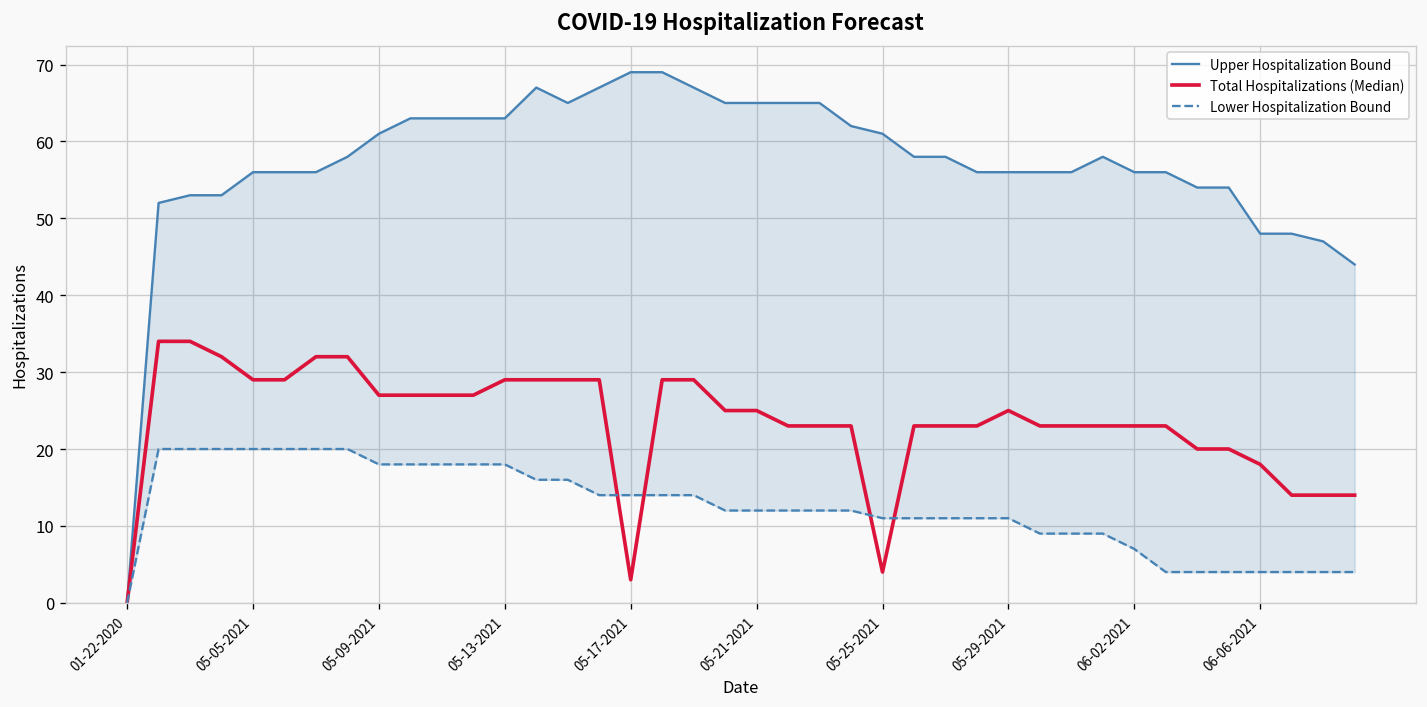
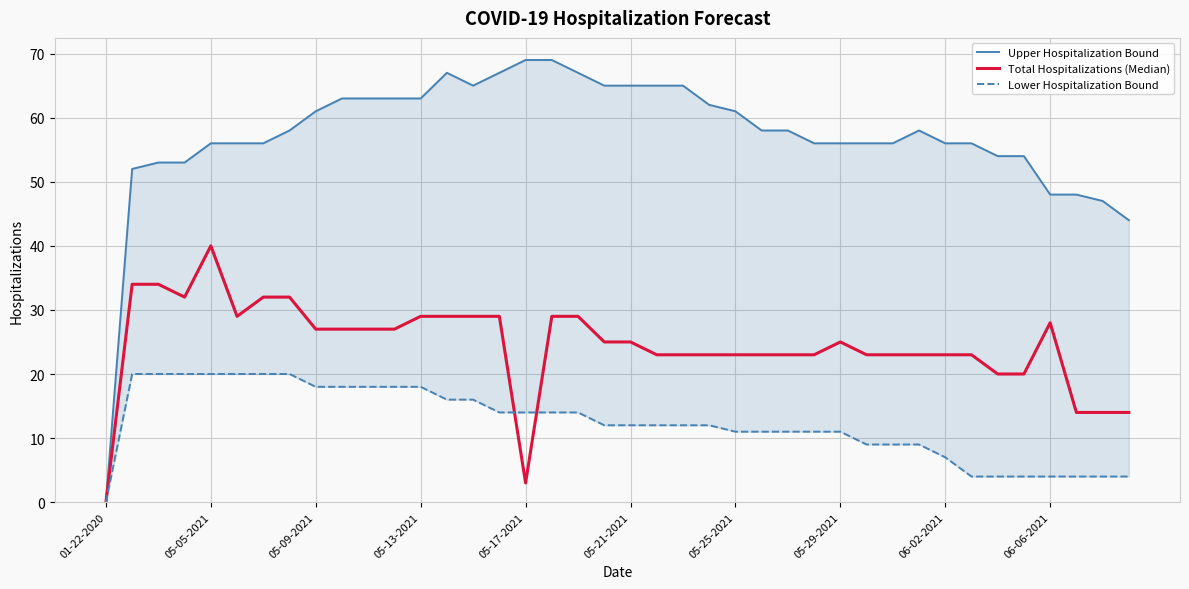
Total Hospitalizations (Median), 05-05-2021: 29 -> 40
Total Hospitalizations (Median), 05-25-2021: 4 -> 23
Total Hospitalizations (Median), 06-06-2021: 18 -> 28
